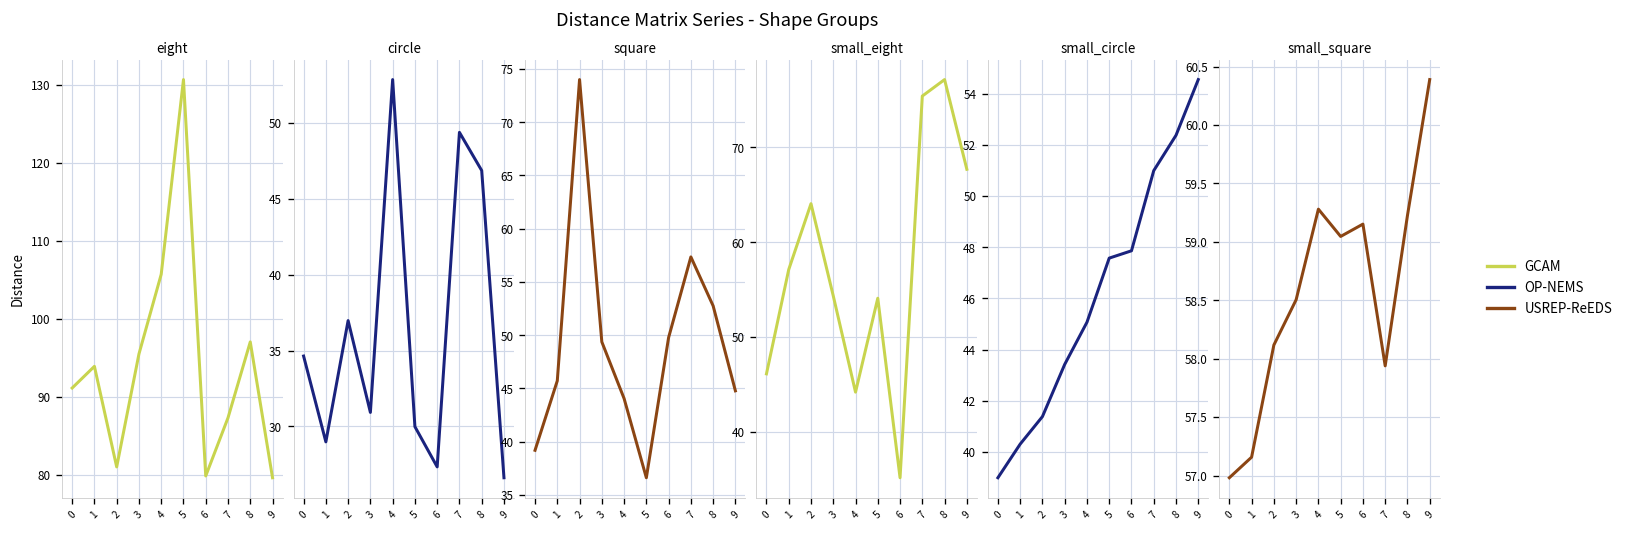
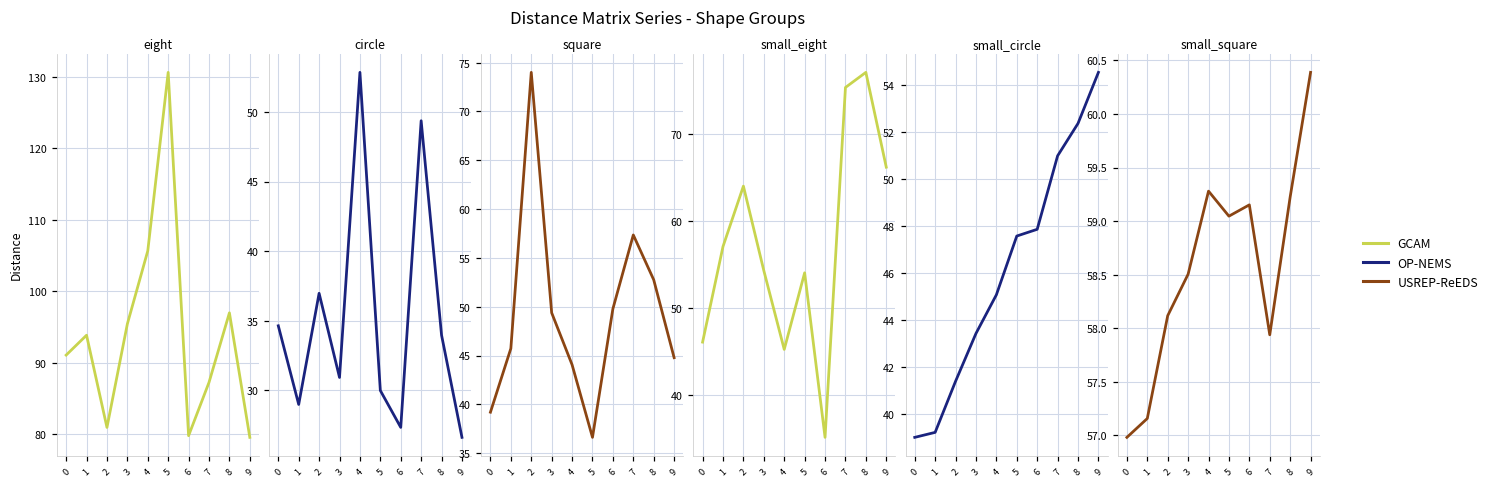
circle, 8: 46.9 -> 34.0
small_eight, 4: 44 -> 45
small_eight, 9: 68 -> 66
small_circle, 1: 40.3 -> 39.2
